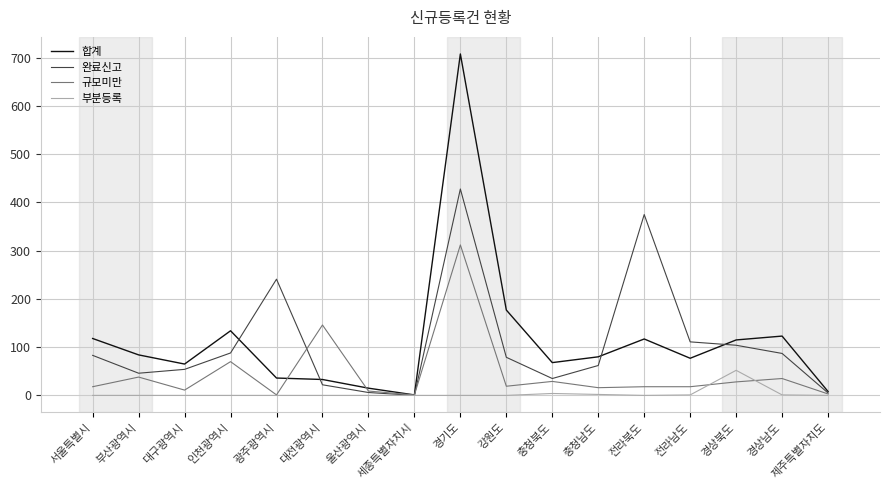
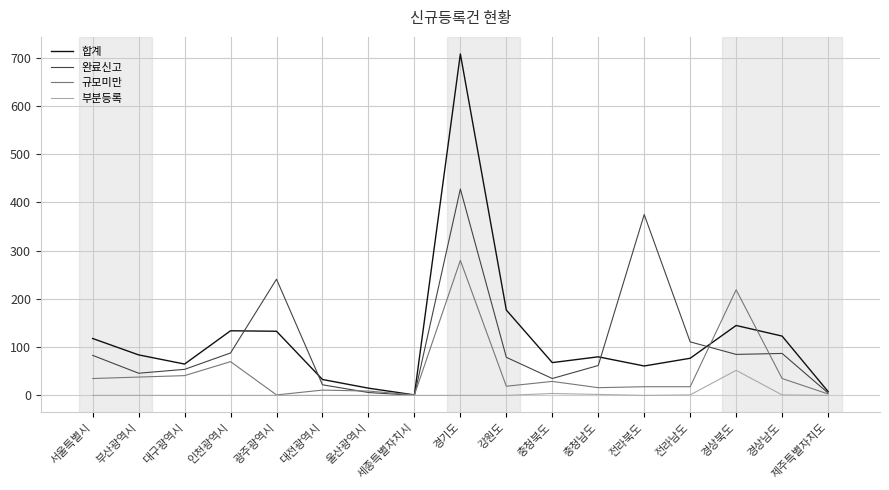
규모미만, 서울특별시: 20 -> 40
규모미만, 대구광역시: 10 -> 40
합계, 광주광역시: 40 -> 130
규모미만, 대전광역시: 150 -> 10
규모미만, 경기도: 310 -> 280
합계, 전라북도: 120 -> 60
합계, 경상북도: 120 -> 150
완료신고, 경상북도: 100 -> 90
규모미만, 경상북도: 30 -> 220
